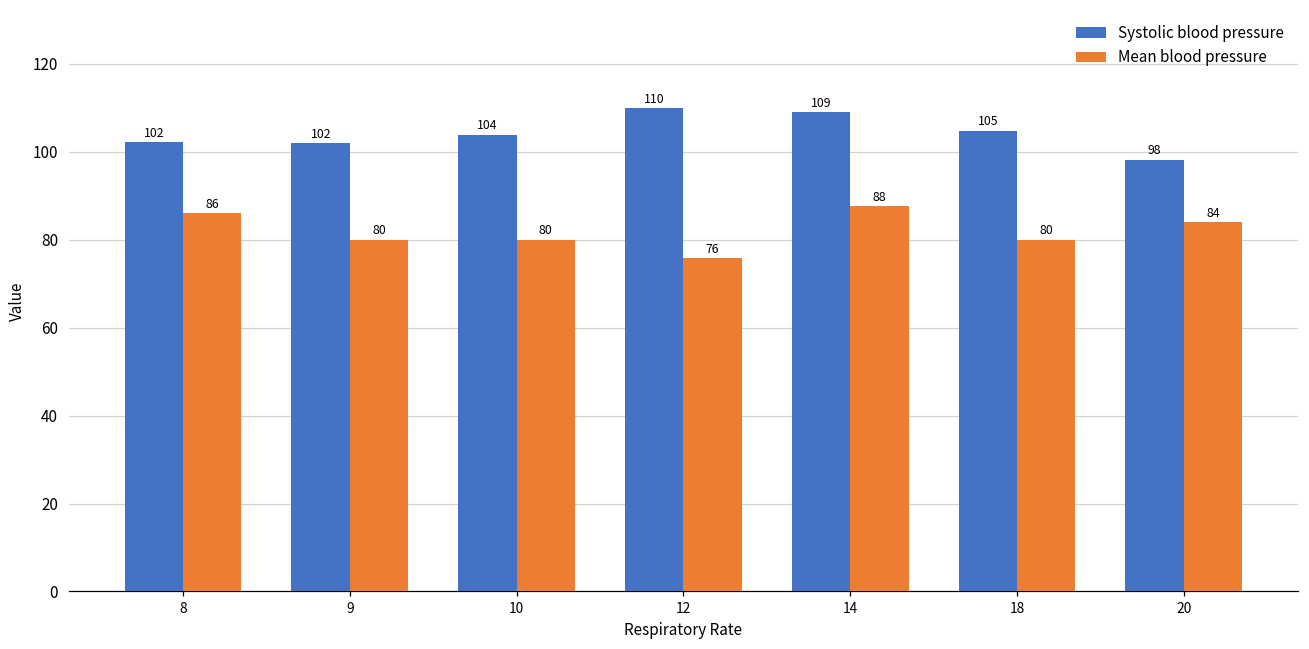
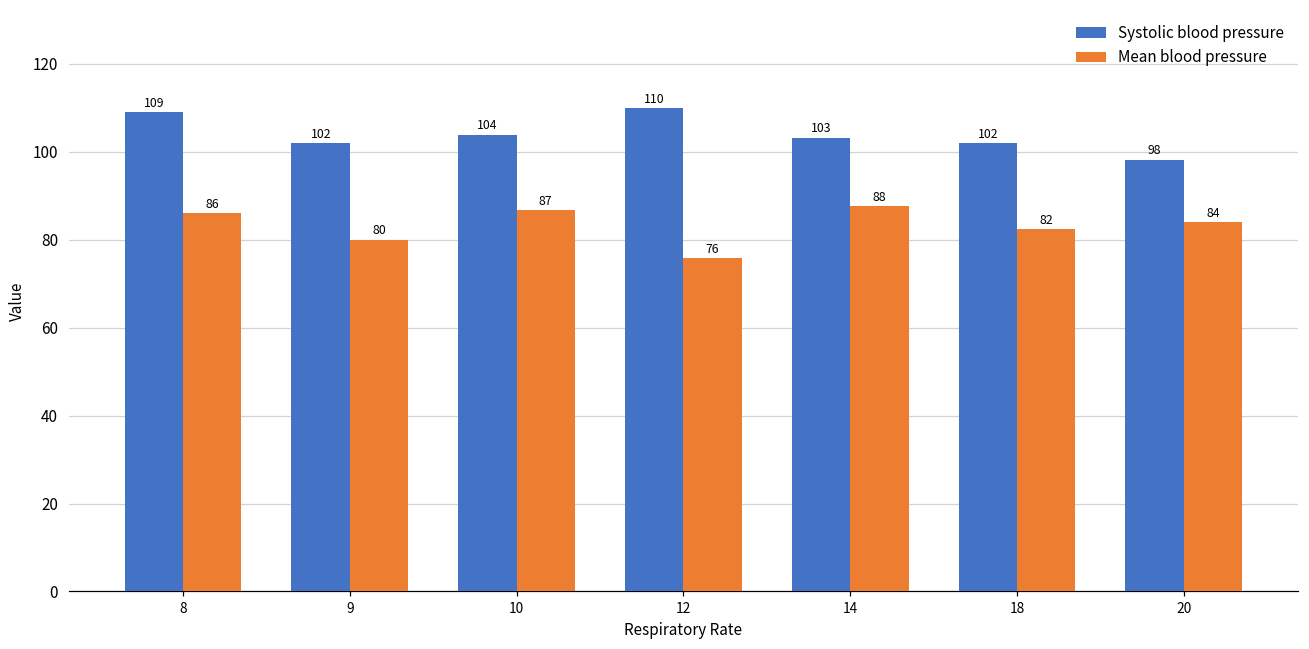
Systolic blood pressure, 8: 102 -> 109
Mean blood pressure, 10: 80 -> 87
Systolic blood pressure, 14: 109 -> 103
Systolic blood pressure, 18: 105 -> 102
Mean blood pressure, 18: 80 -> 82
